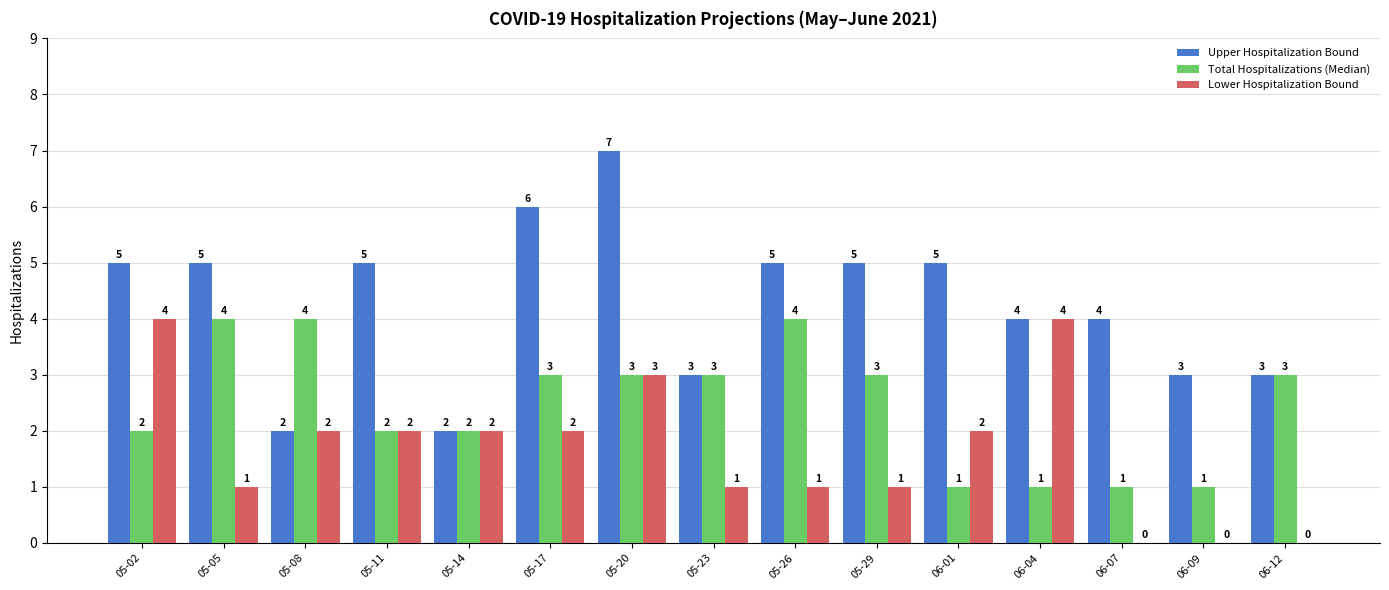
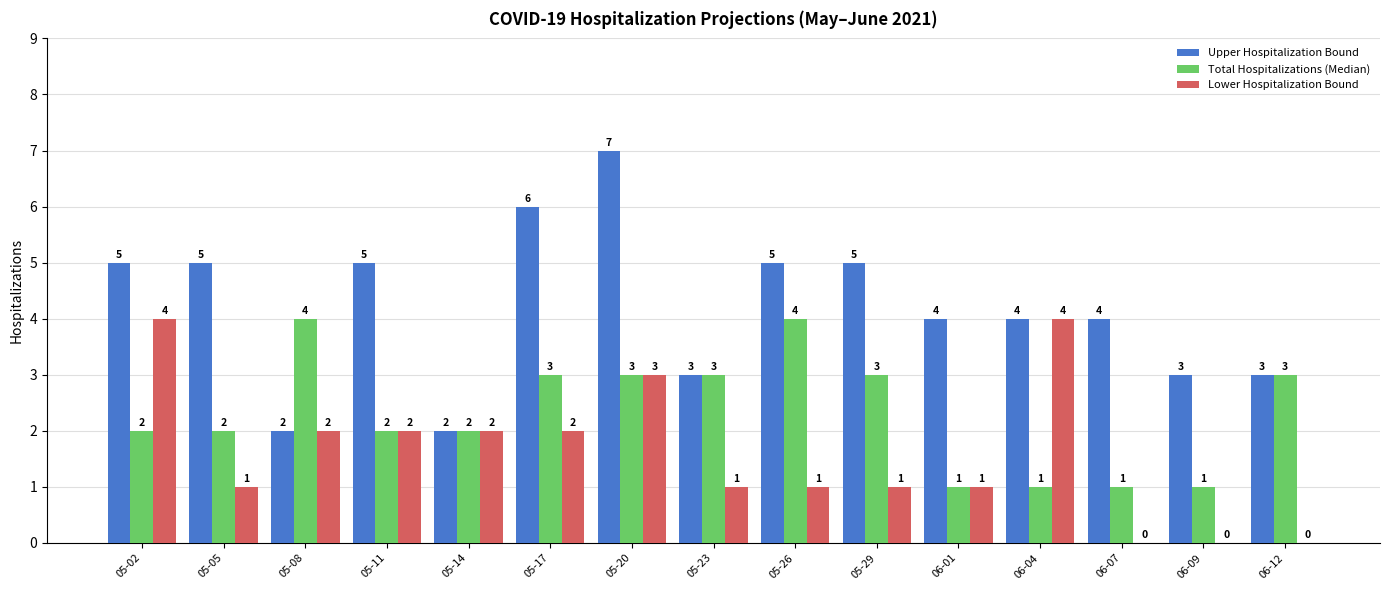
Total Hospitalizations (Median), 05-05: 4 -> 2
Upper Hospitalization Bound, 06-01: 5 -> 4
Lower Hospitalization Bound, 06-01: 2 -> 1
